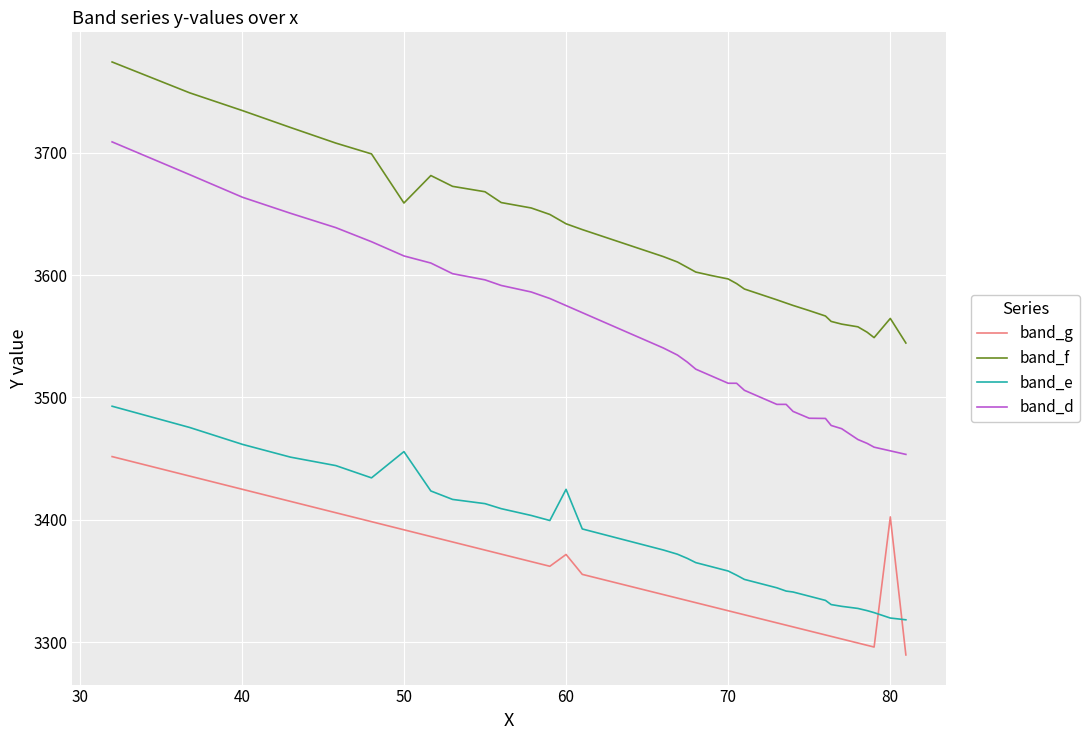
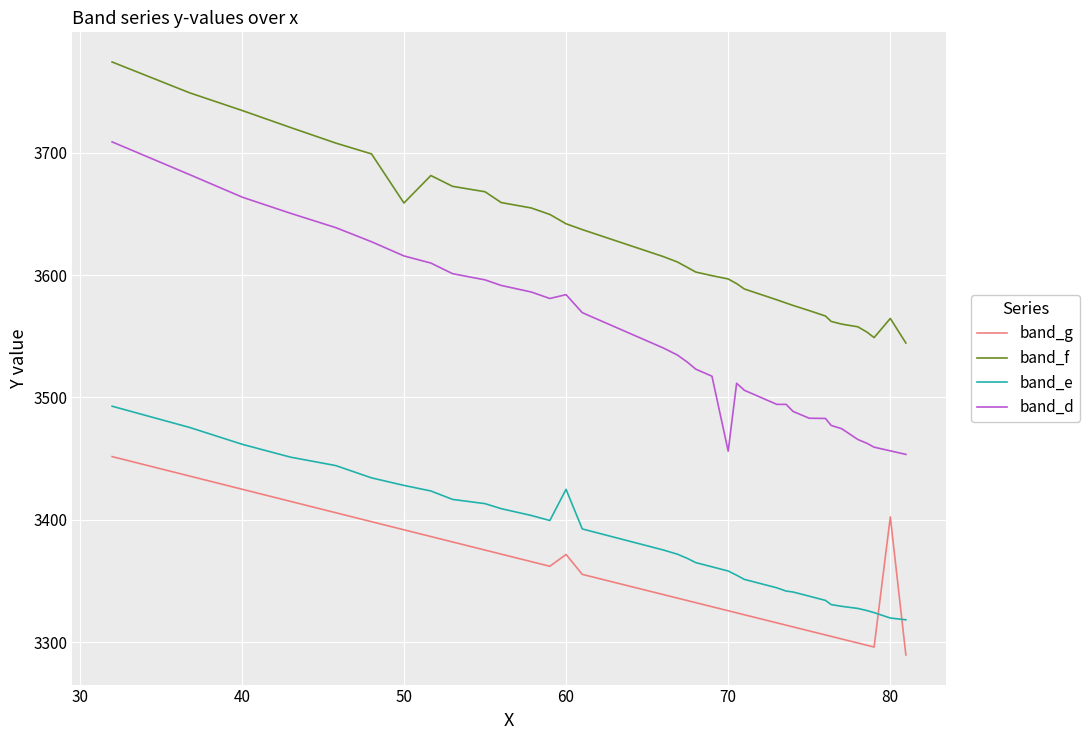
band_e, 50: 3456 -> 3428
band_d, 60: 3575 -> 3584
band_d, 70: 3512 -> 3456
